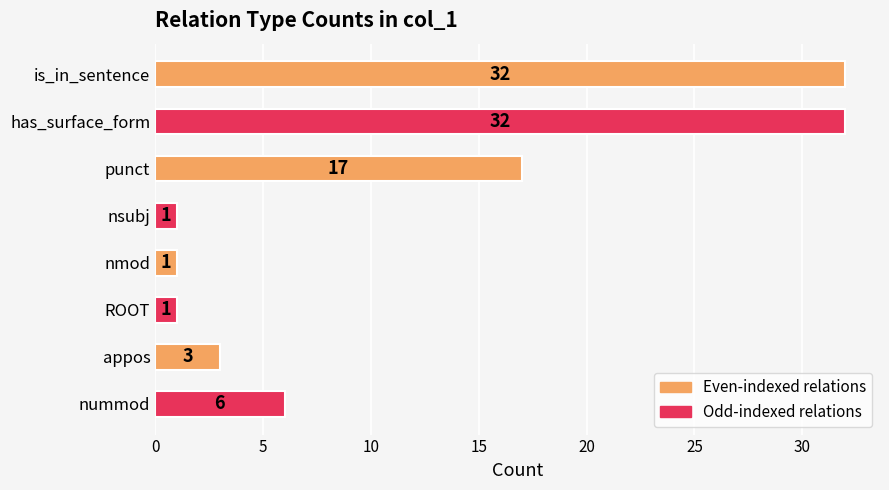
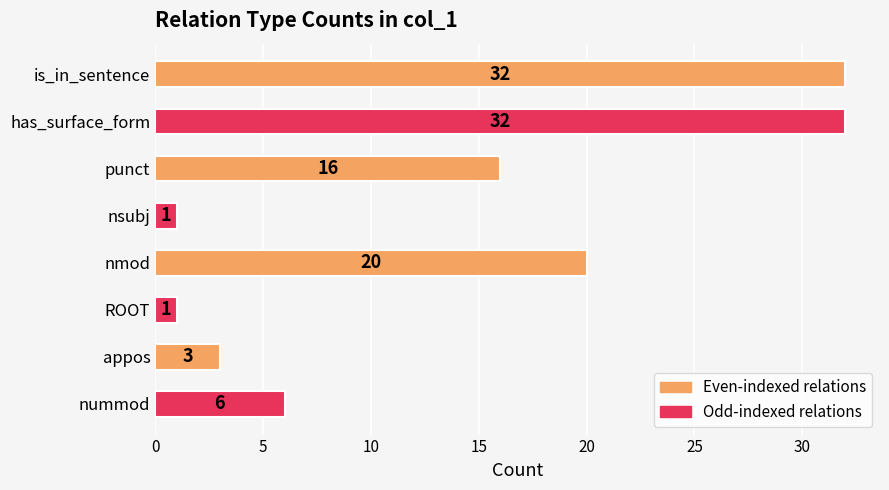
punct: 17 -> 16
nmod: 1 -> 20
